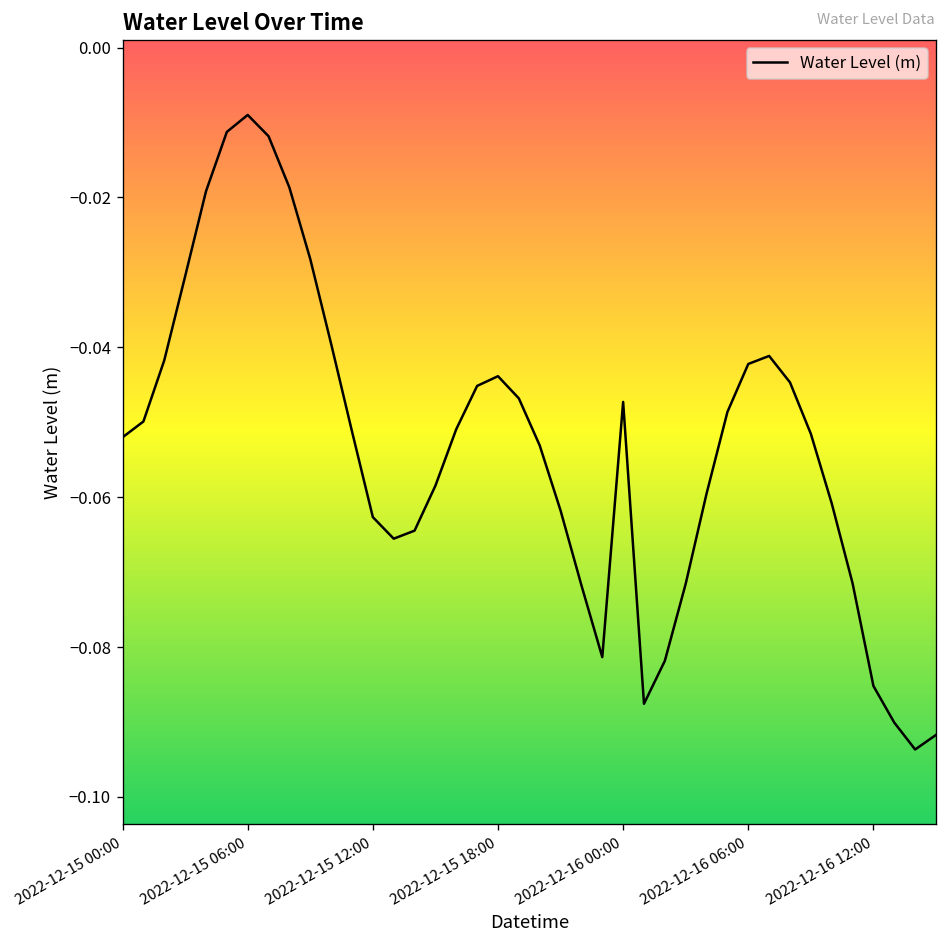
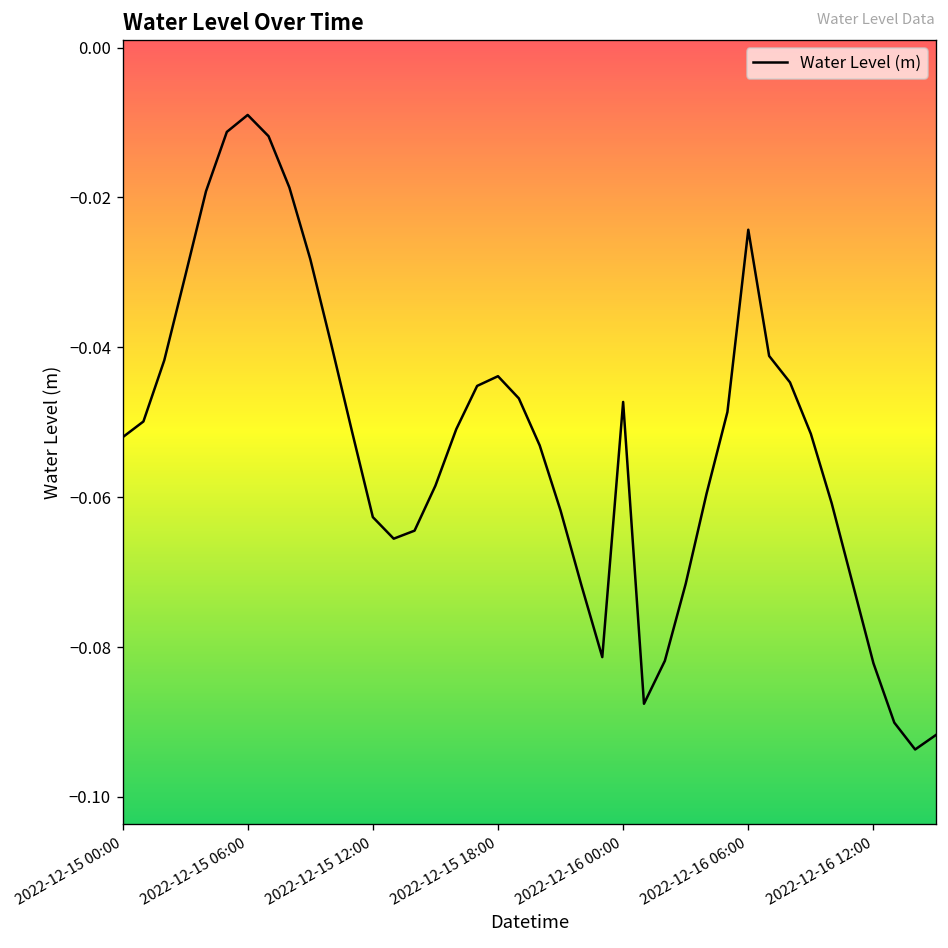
2022-12-16 06:00: -0.042 -> -0.024
2022-12-16 12:00: -0.085 -> -0.082
